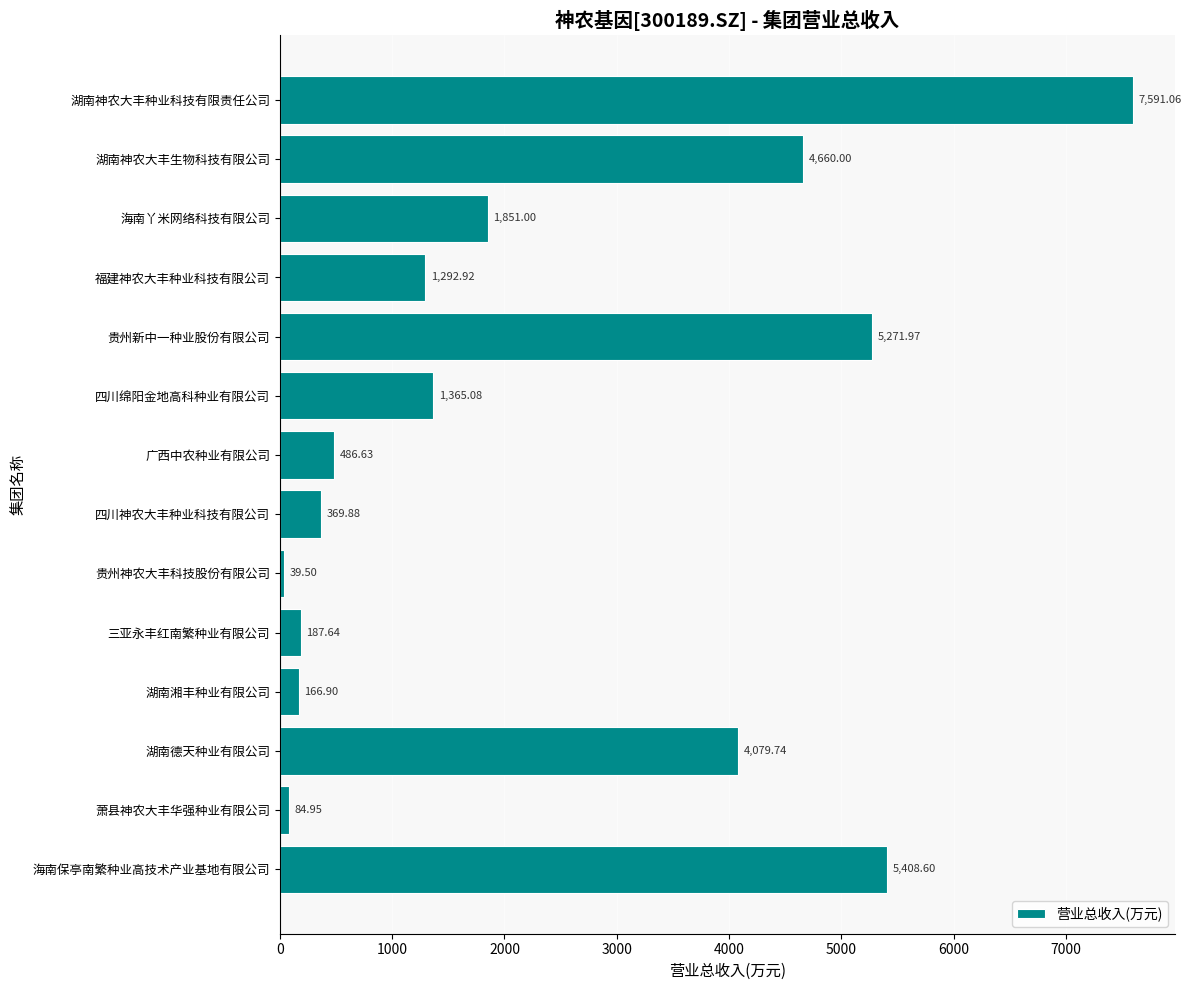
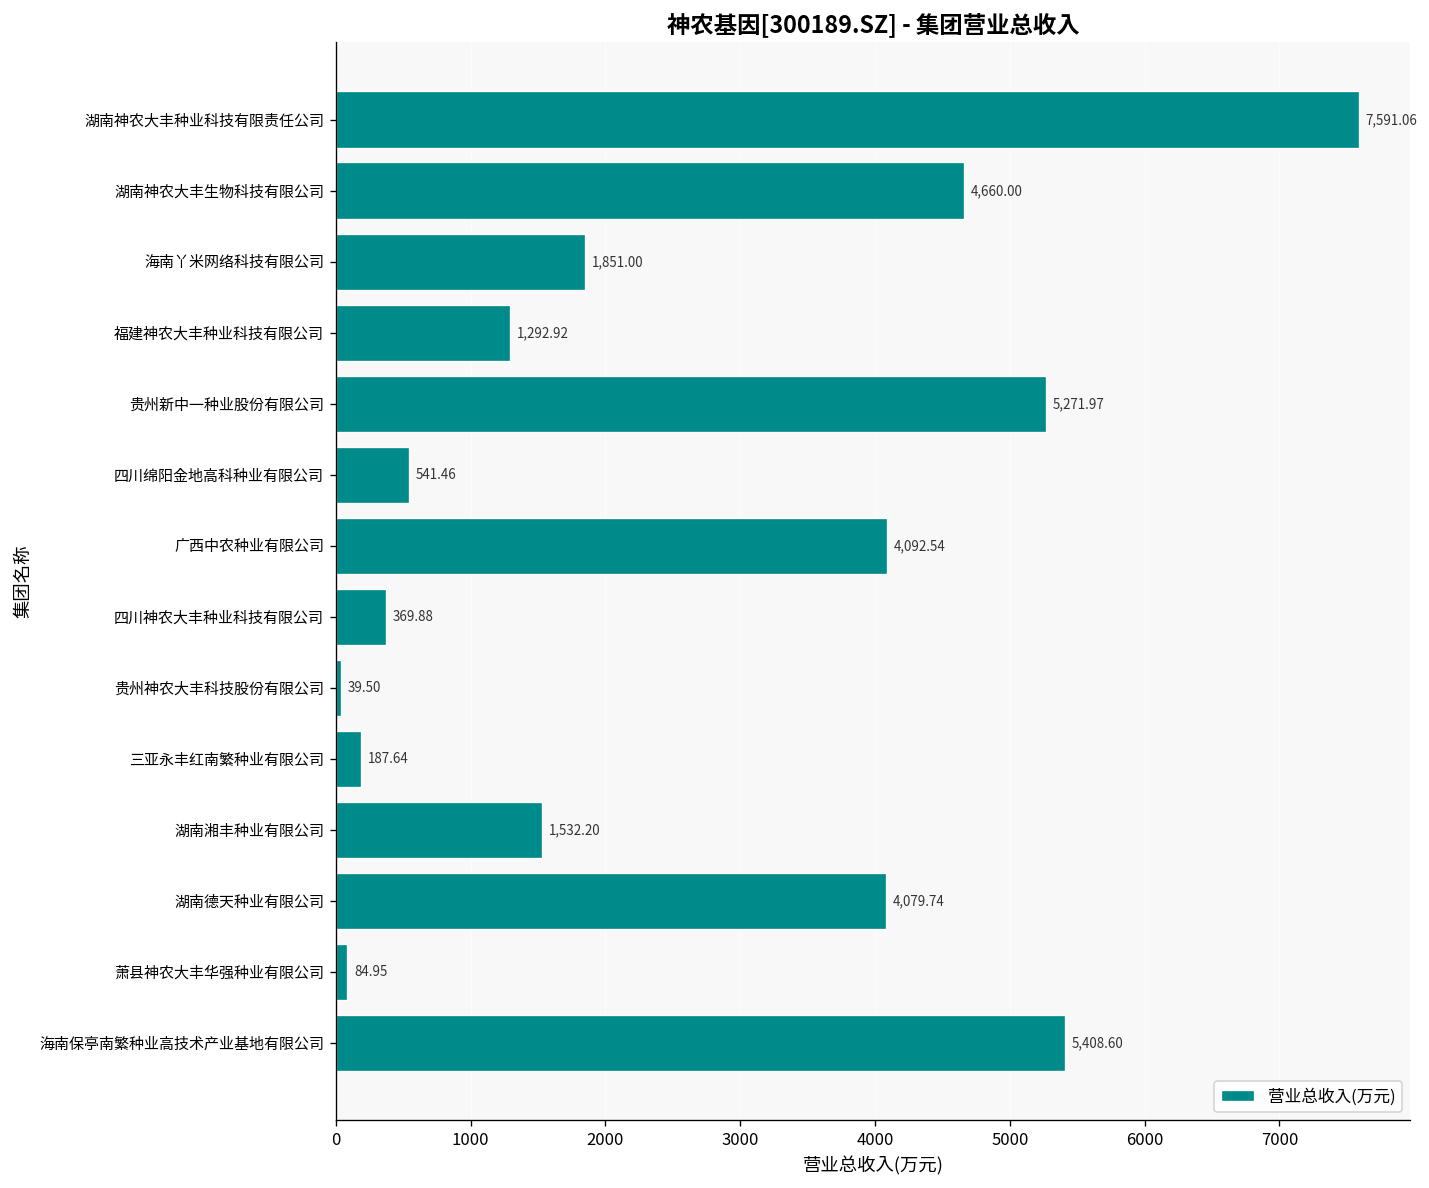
四川绵阳金地高科种业有限公司: 1,365.08 -> 541.46
广西中农种业有限公司: 486.63 -> 4,092.54
湖南湘丰种业有限公司: 166.90 -> 1,532.20
